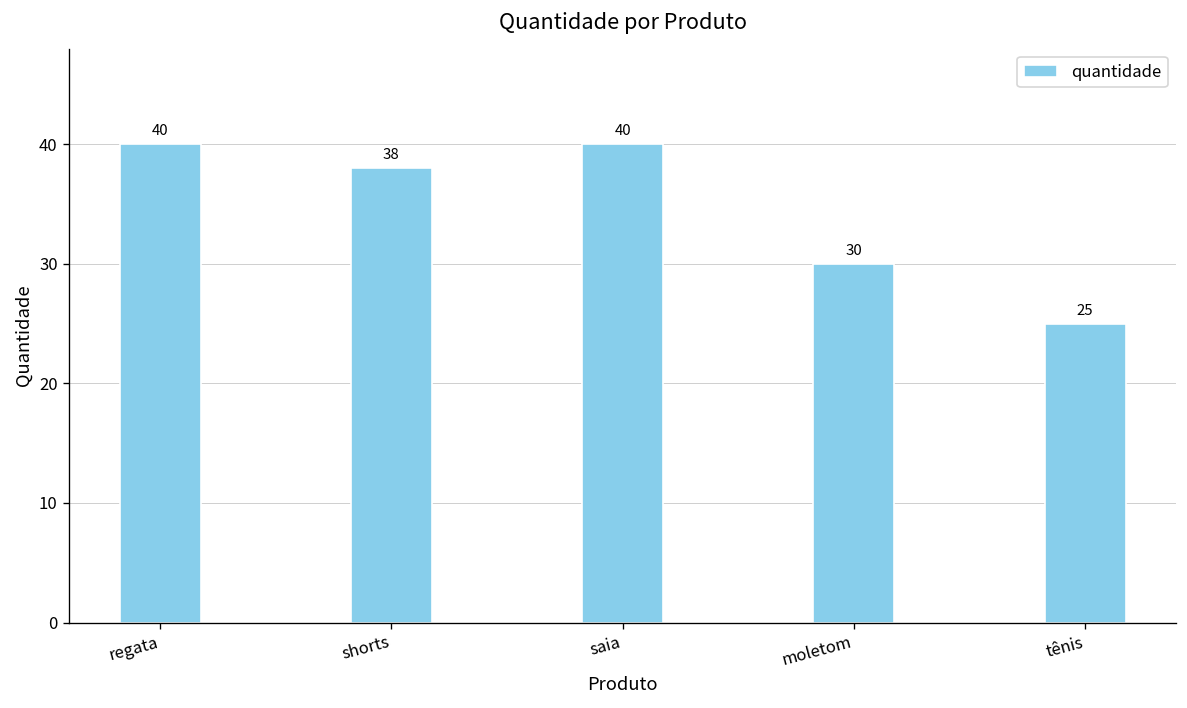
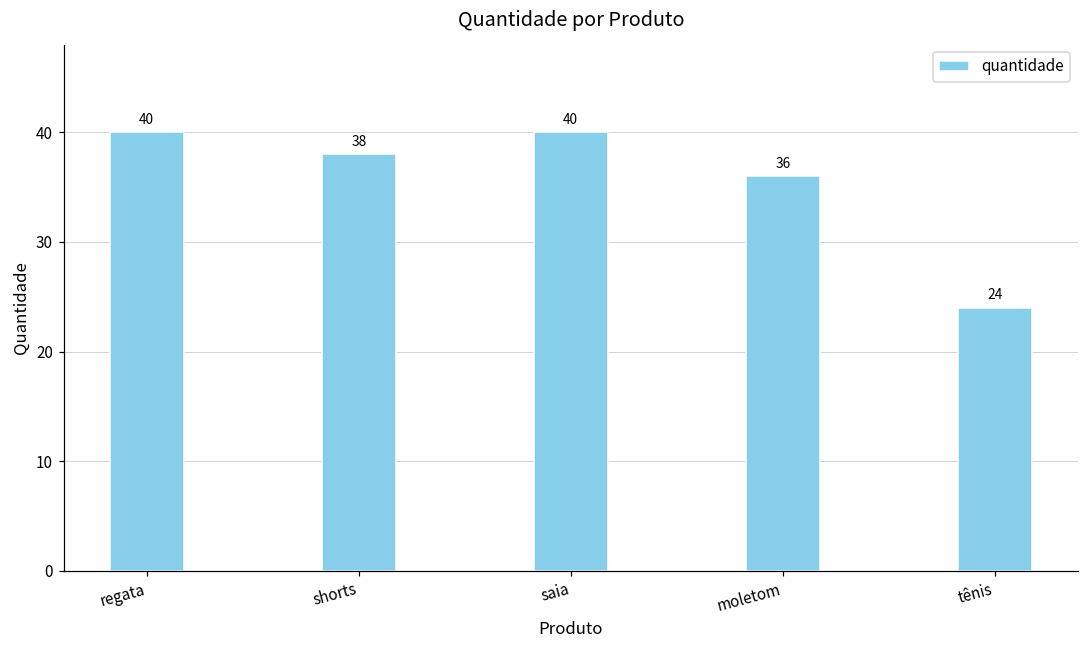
moletom: 30 -> 36
tênis: 25 -> 24
